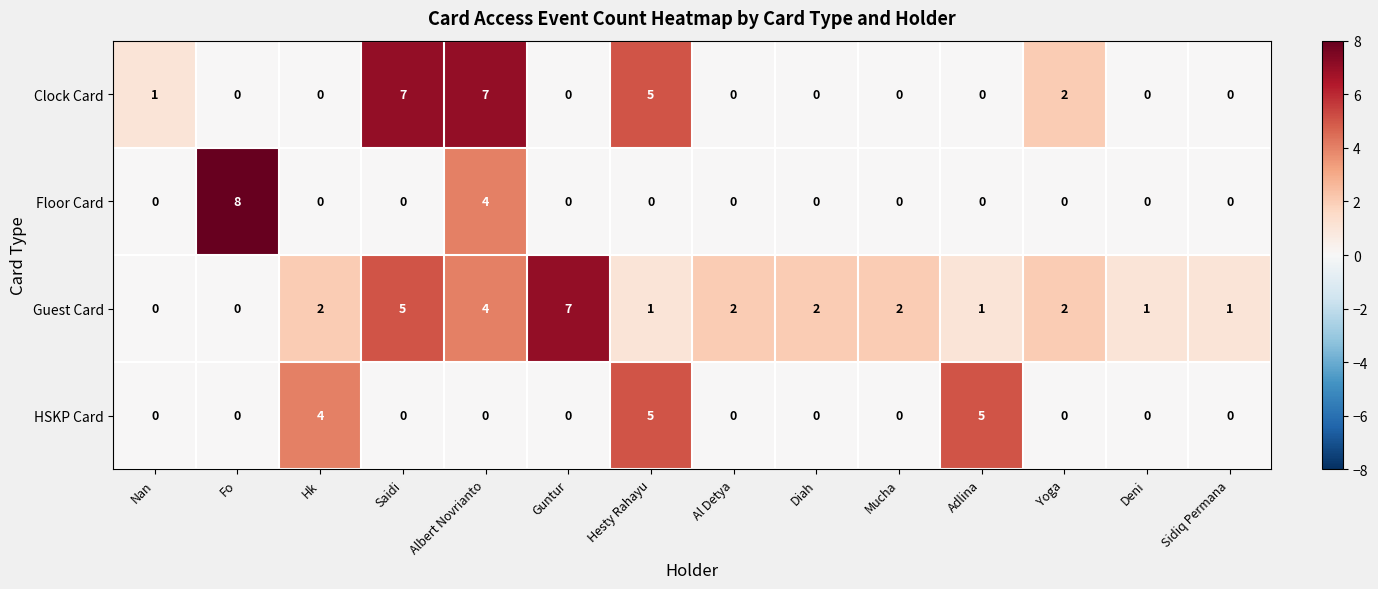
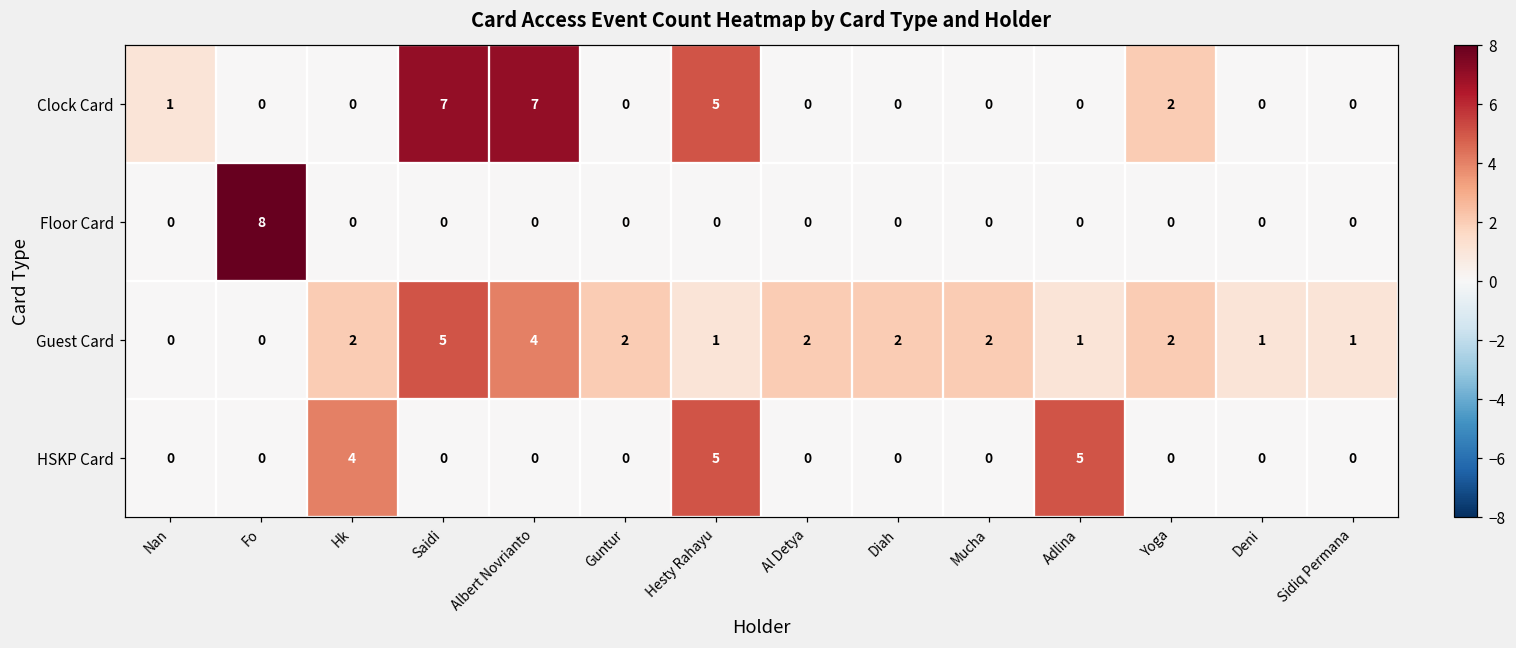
Floor Card, Albert Novrianto: 4 -> 0
Guest Card, Guntur: 7 -> 2
